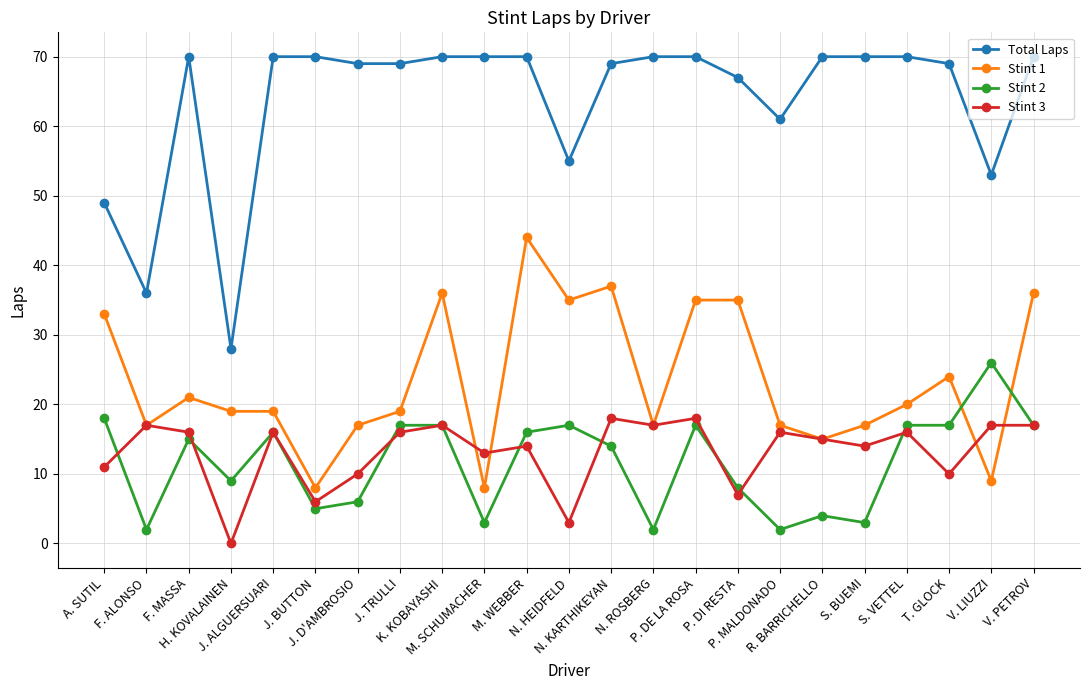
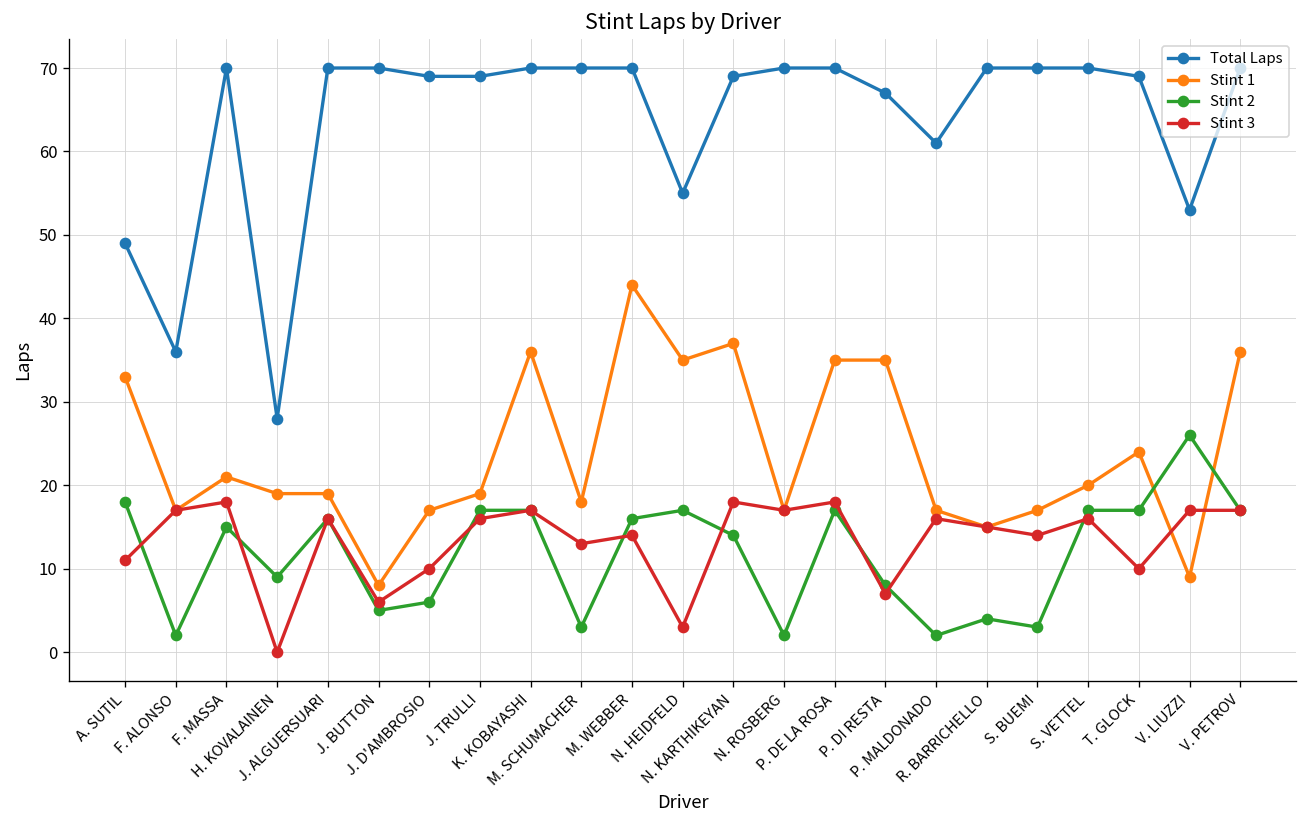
Stint 3, F. MASSA: 16 -> 18
Stint 1, M. SCHUMACHER: 8 -> 18
